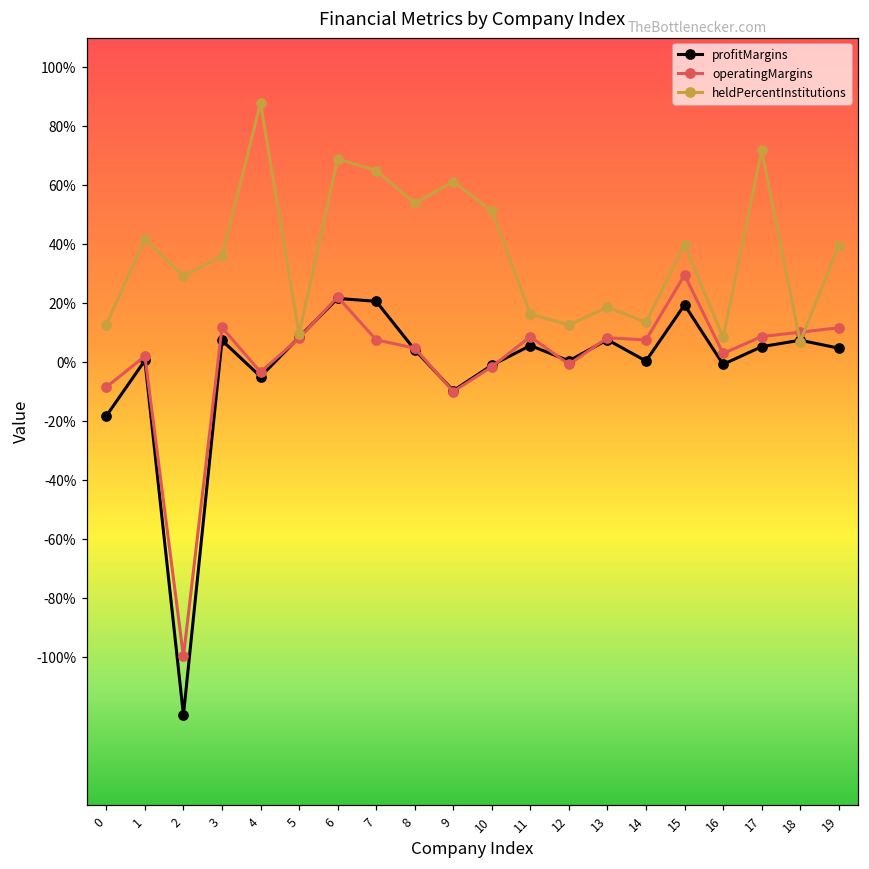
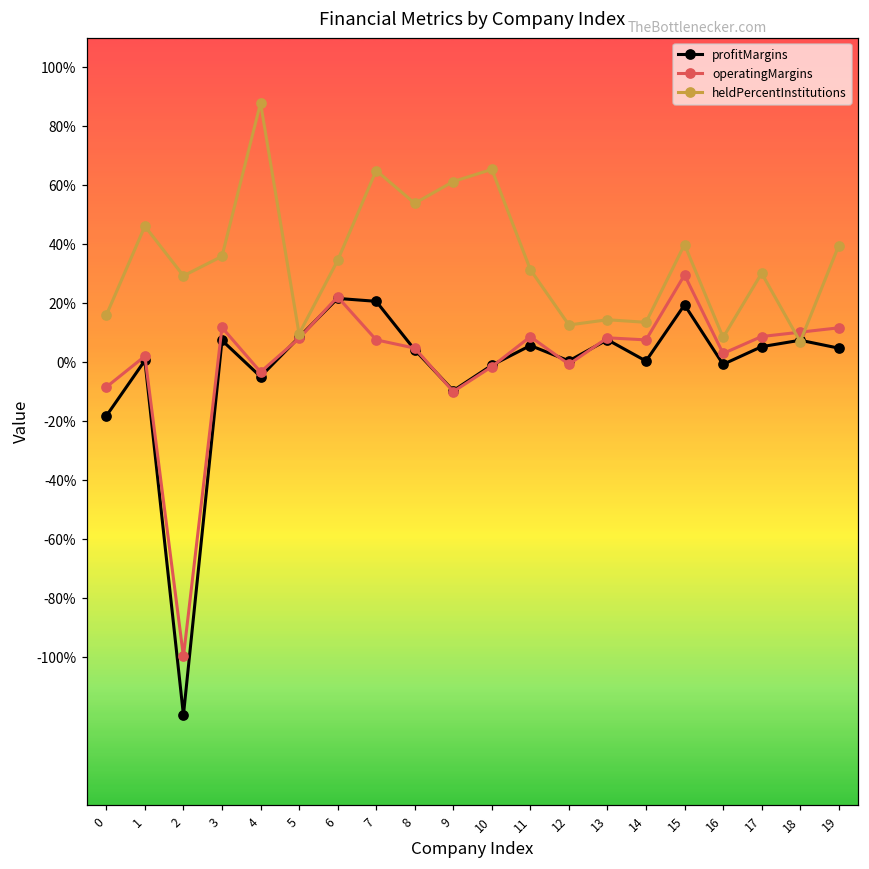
heldPercentInstitutions, 0: 13% -> 16%
heldPercentInstitutions, 1: 42% -> 46%
heldPercentInstitutions, 6: 69% -> 34%
heldPercentInstitutions, 10: 51% -> 65%
heldPercentInstitutions, 11: 16% -> 31%
heldPercentInstitutions, 13: 19% -> 14%
heldPercentInstitutions, 17: 72% -> 30%
